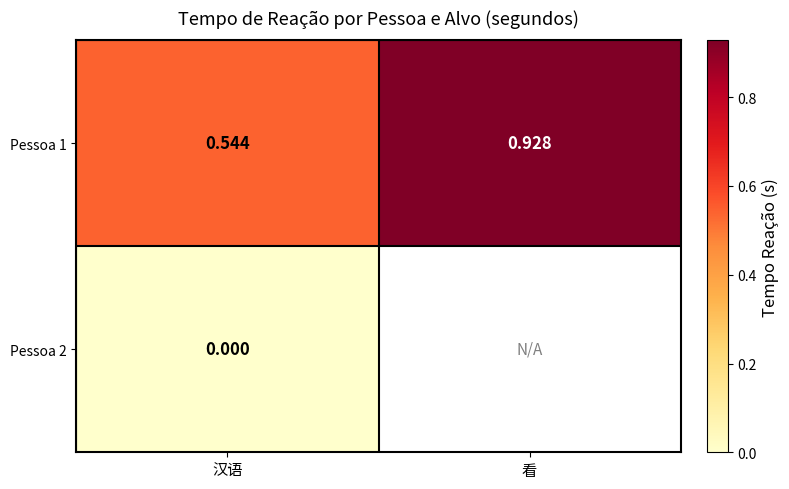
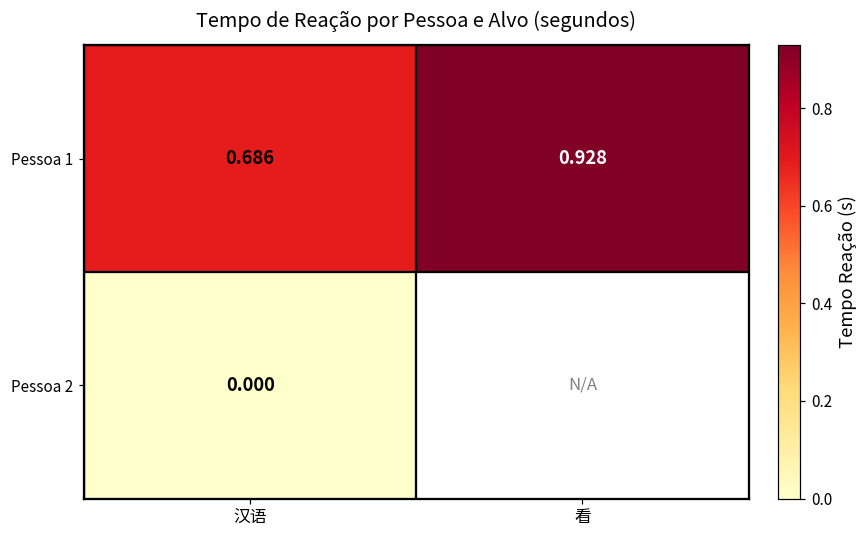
Pessoa 1, 汉语: 0.544 -> 0.686
